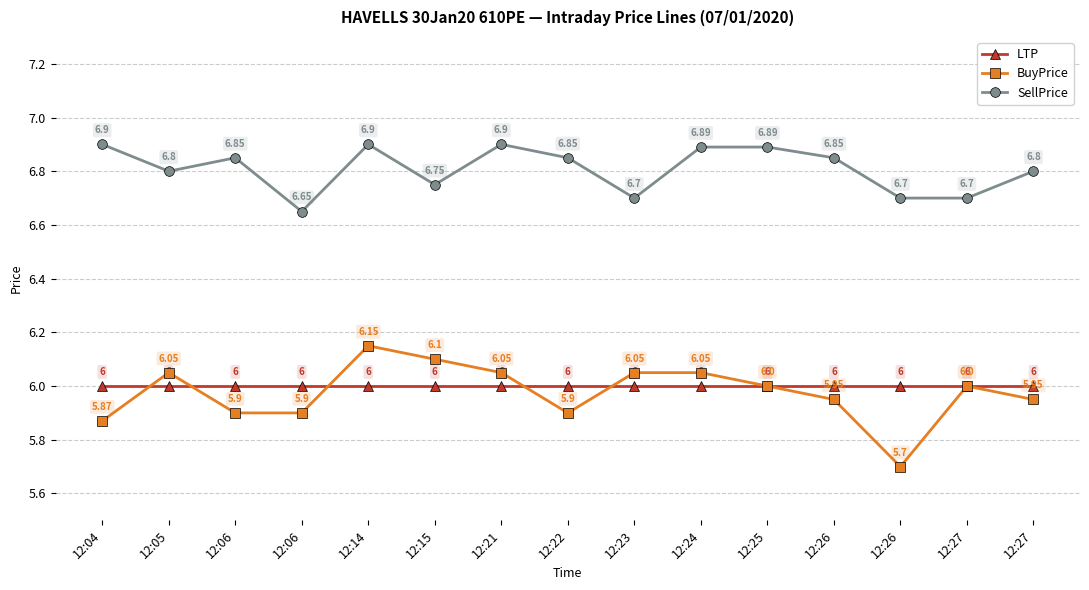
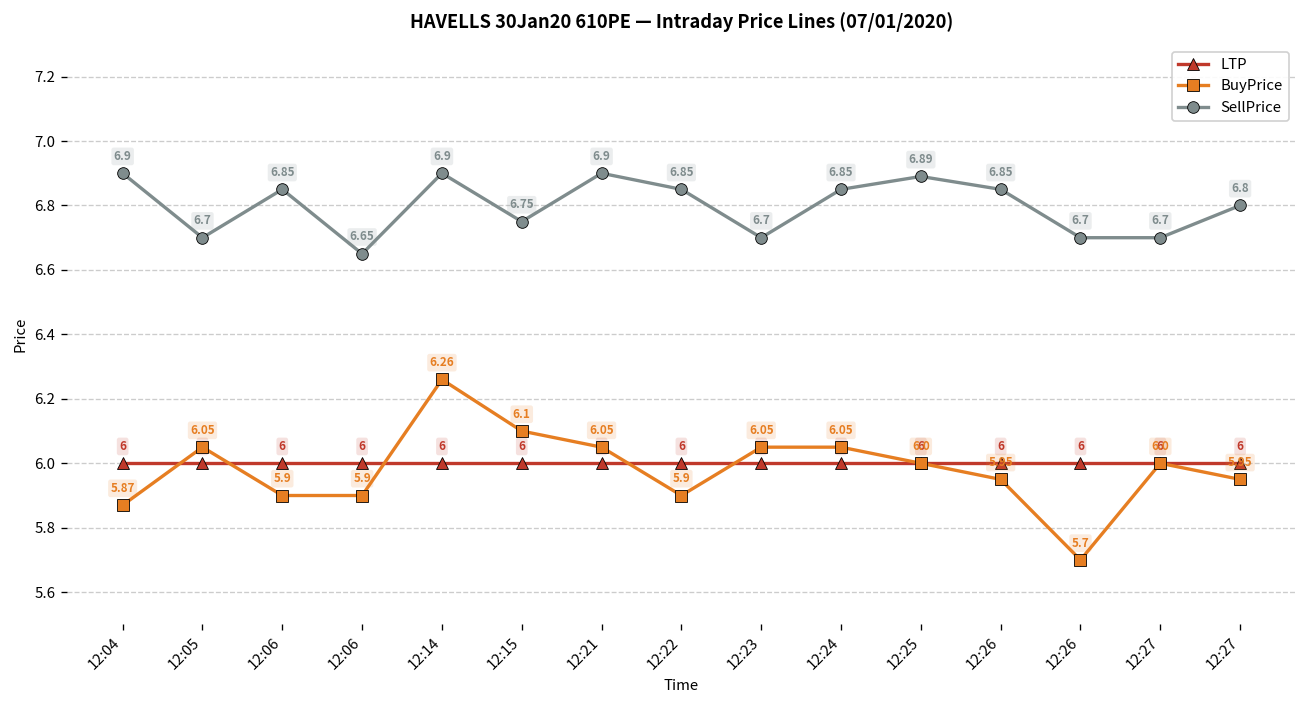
SellPrice, 12:05: 6.8 -> 6.7
BuyPrice, 12:14: 6.15 -> 6.26
SellPrice, 12:24: 6.89 -> 6.85
